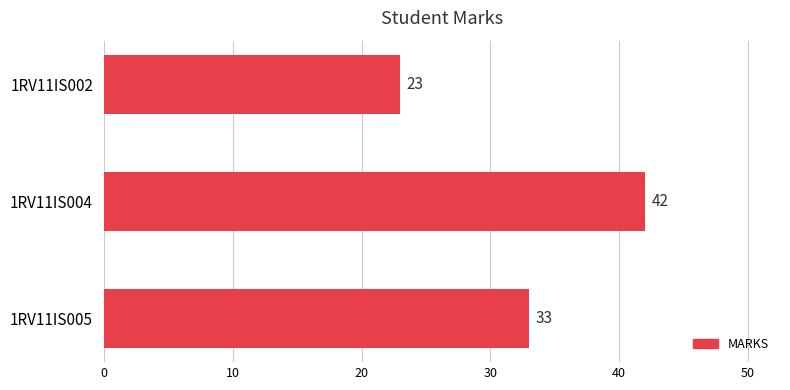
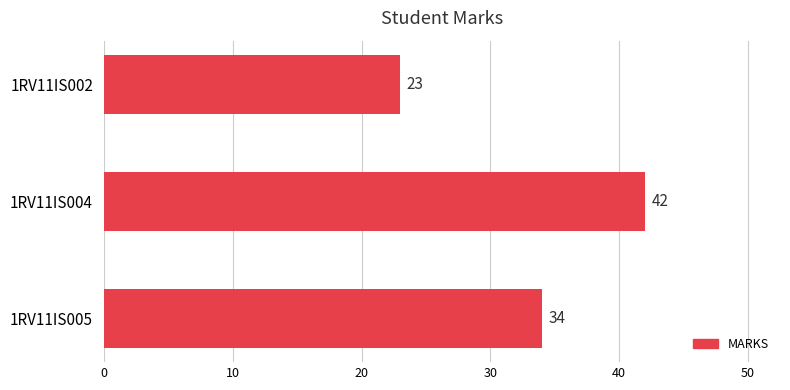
1RV11IS005: 33 -> 34
